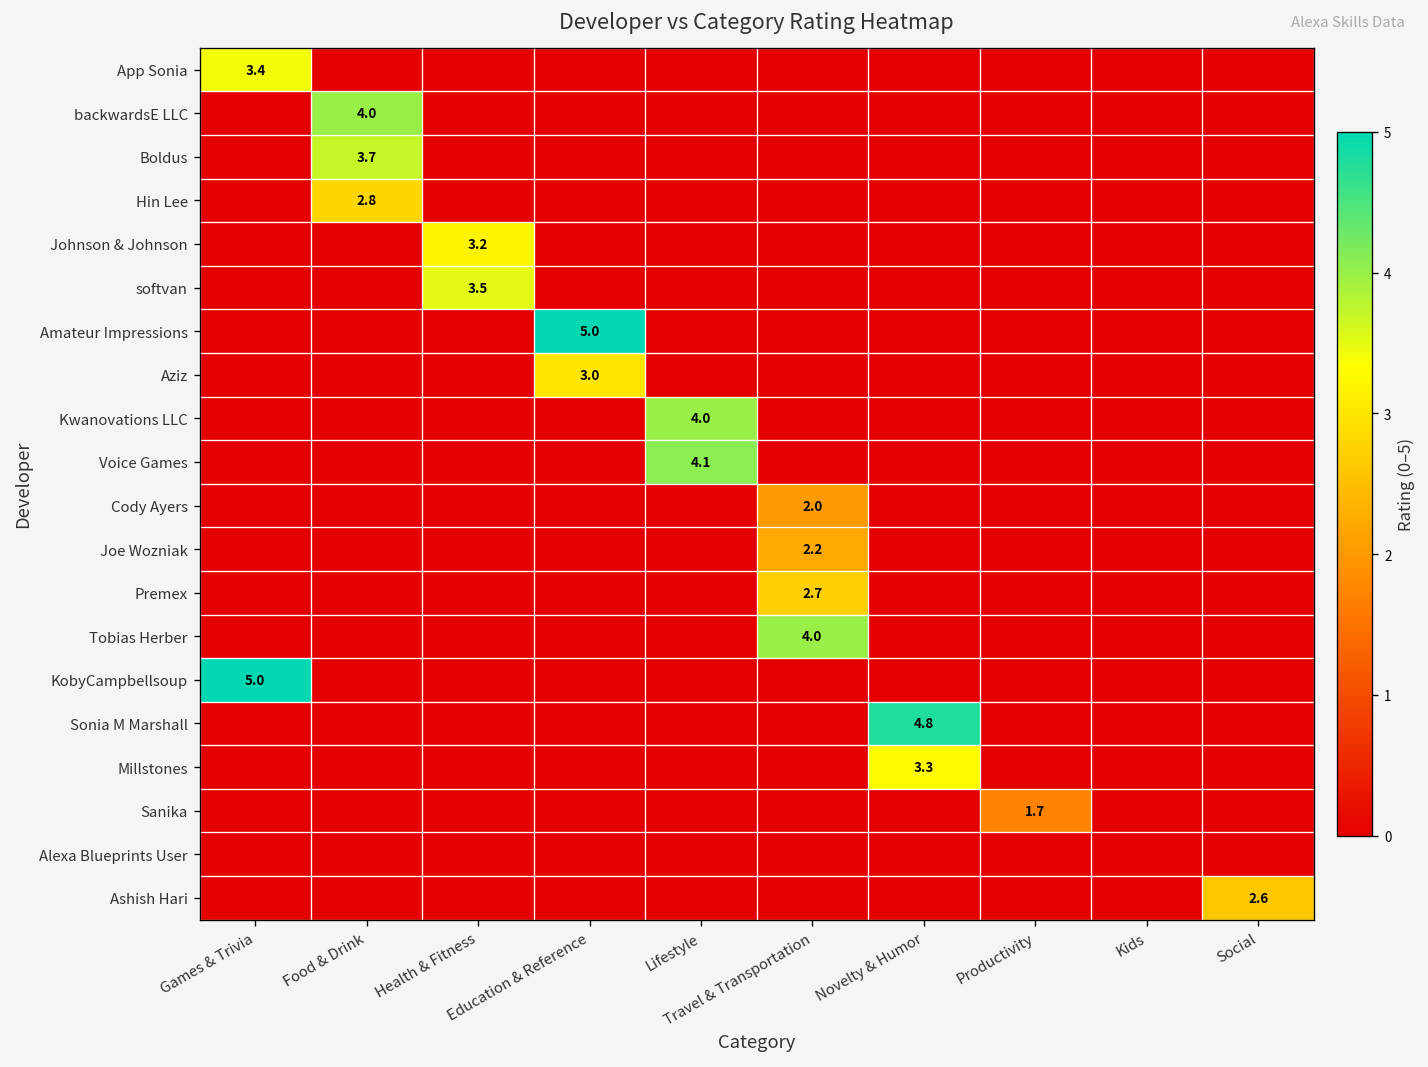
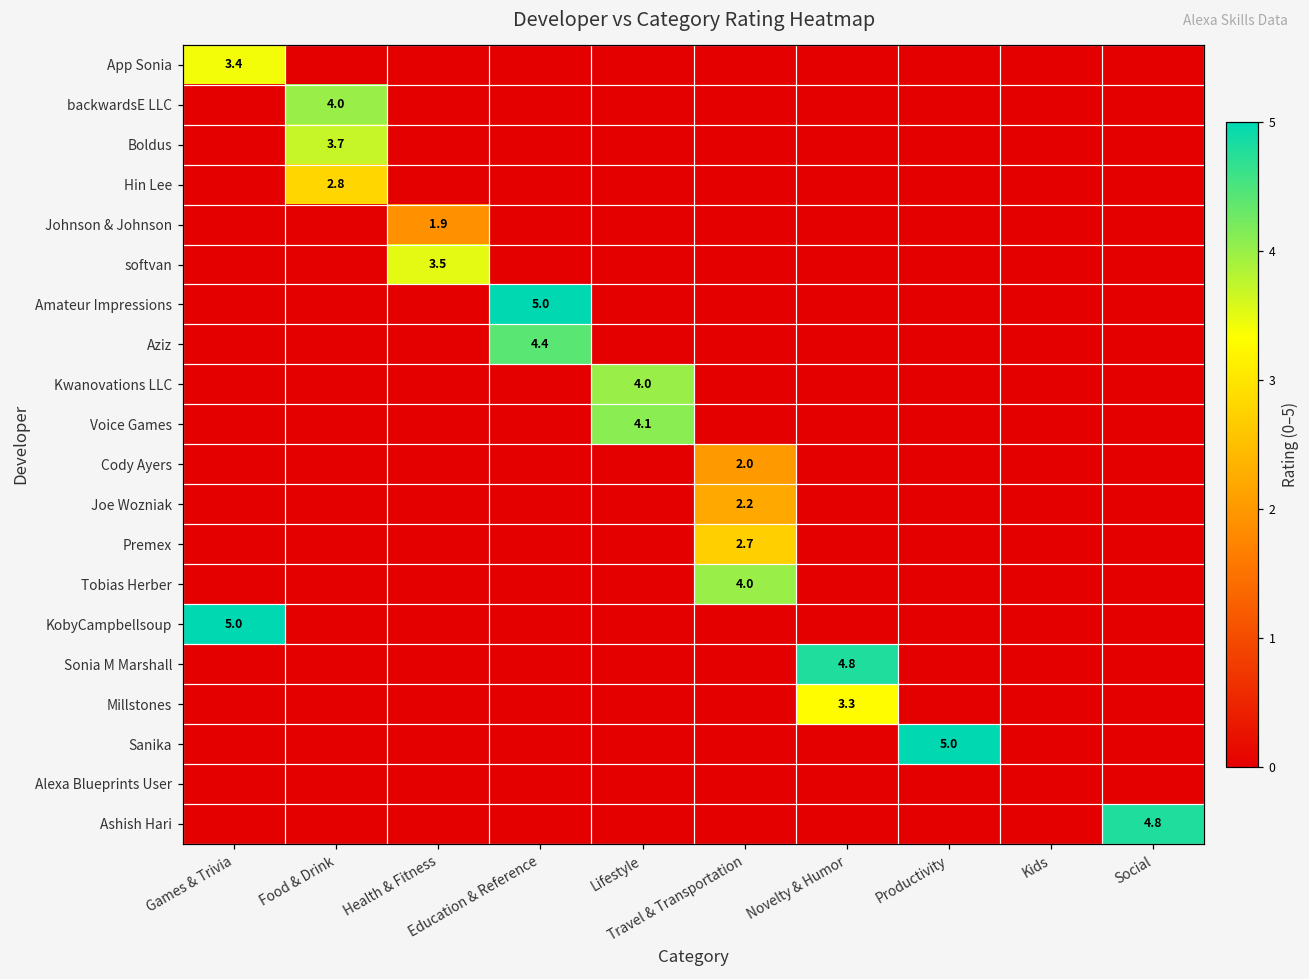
Johnson & Johnson, Health & Fitness: 3.2 -> 1.9
Aziz, Education & Reference: 3.0 -> 4.4
Sanika, Productivity: 1.7 -> 5.0
Ashish Hari, Social: 2.6 -> 4.8
